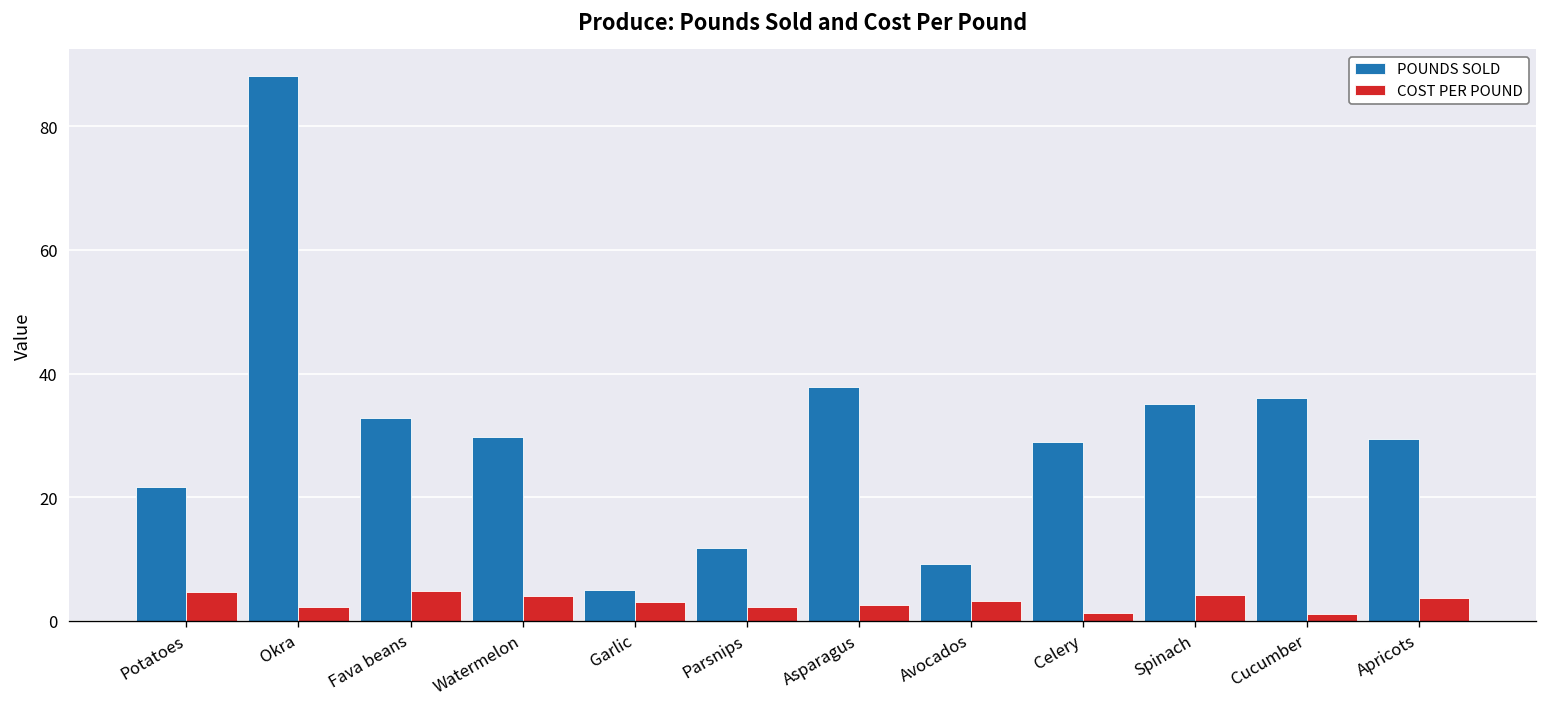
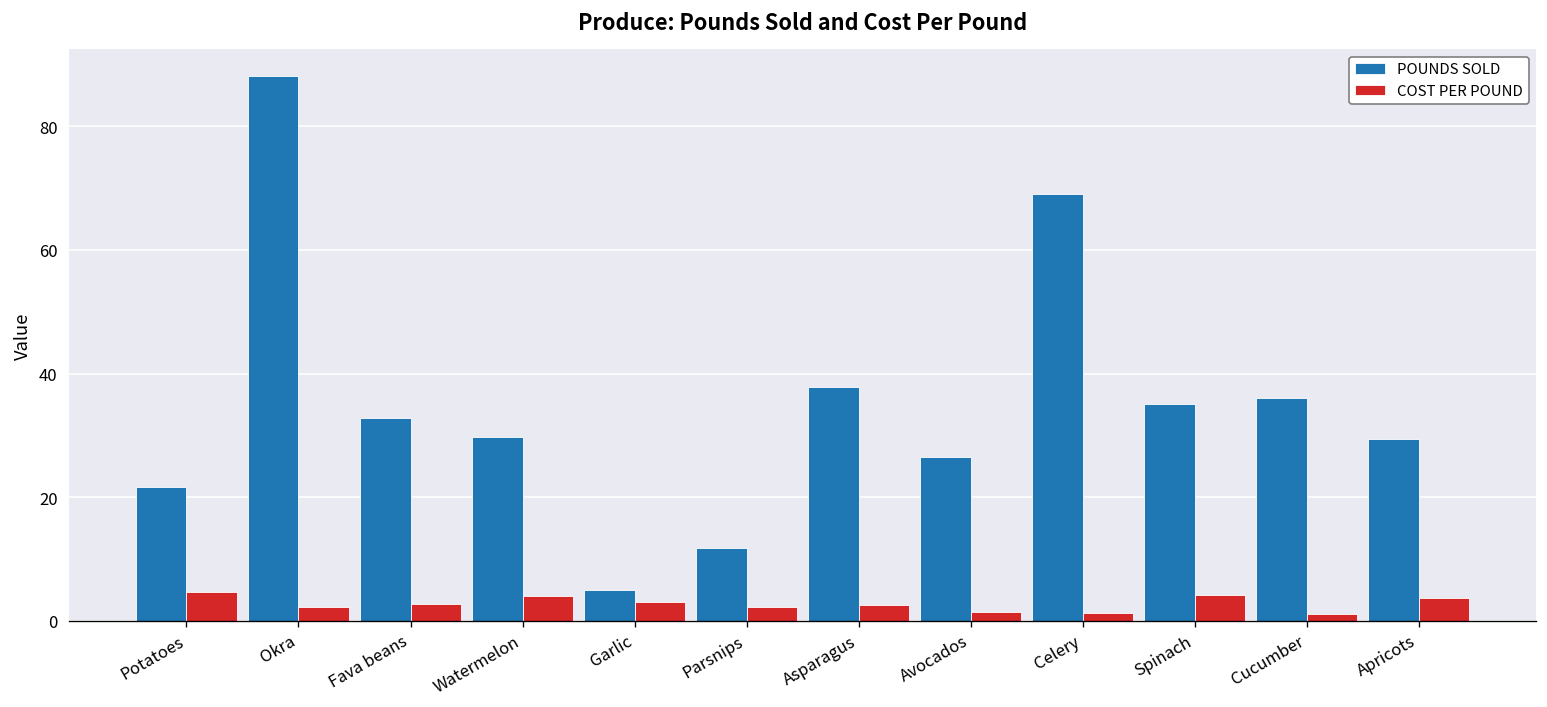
COST PER POUND, Fava beans: 5 -> 3
POUNDS SOLD, Avocados: 9 -> 27
COST PER POUND, Avocados: 3 -> 1
POUNDS SOLD, Celery: 29 -> 69
